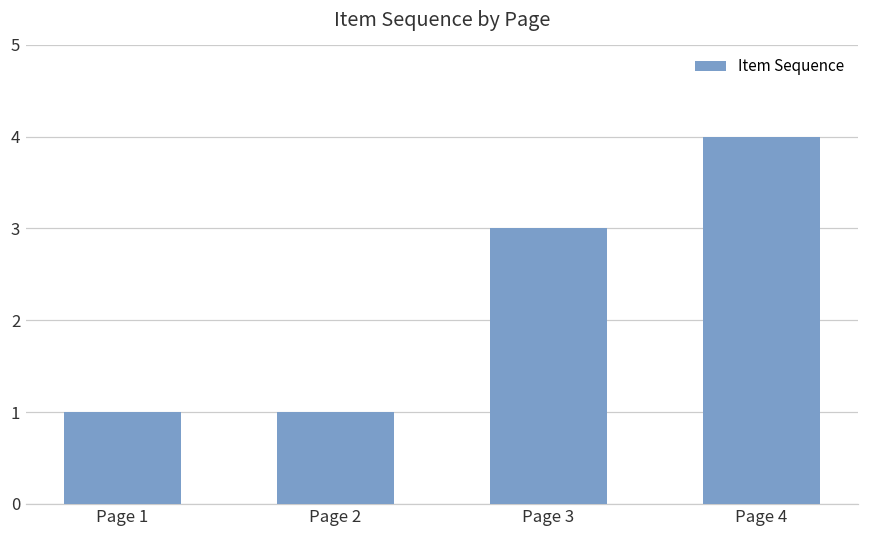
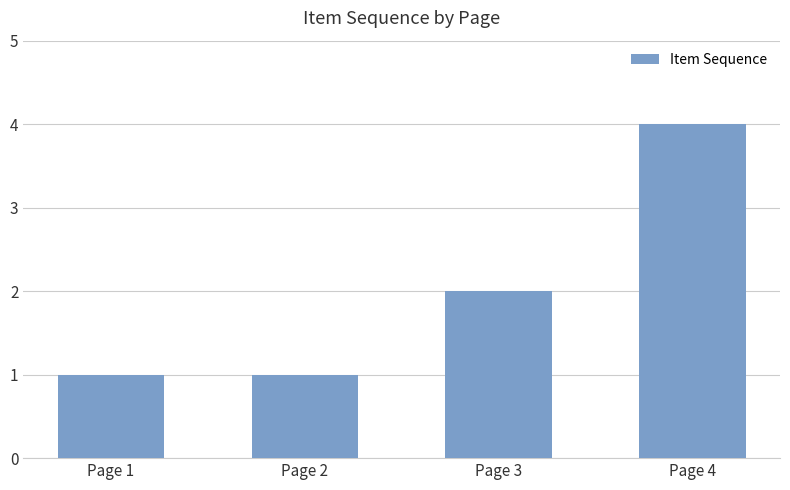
Page 3: 3 -> 2
